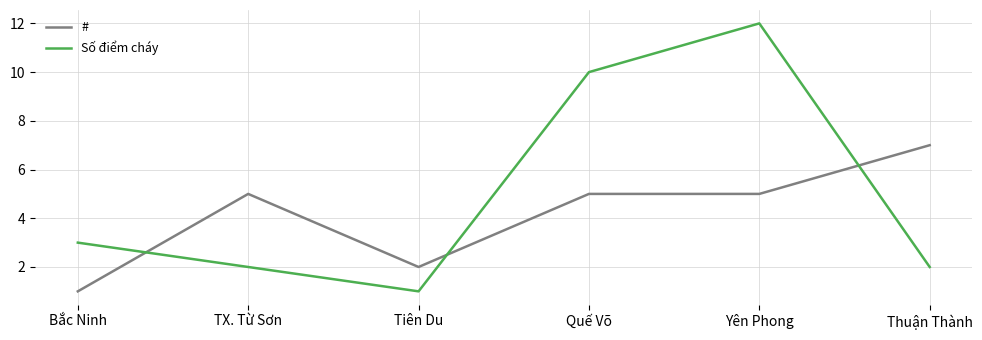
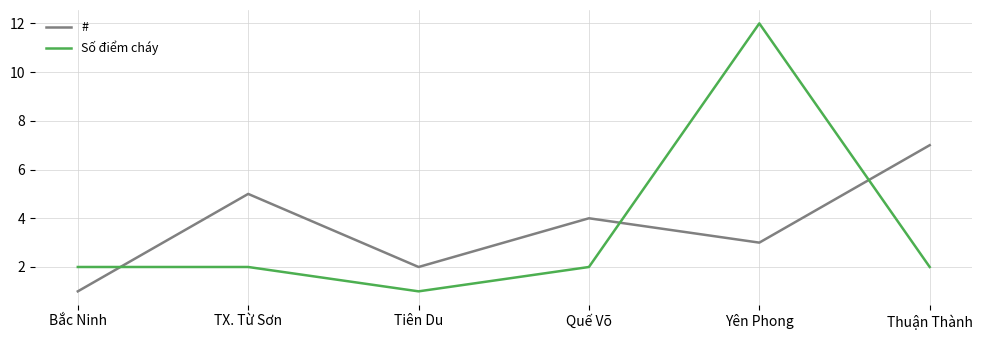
Số điểm cháy, Bắc Ninh: 3 -> 2
#, Quế Võ: 5 -> 4
Số điểm cháy, Quế Võ: 10 -> 2
#, Yên Phong: 5 -> 3
